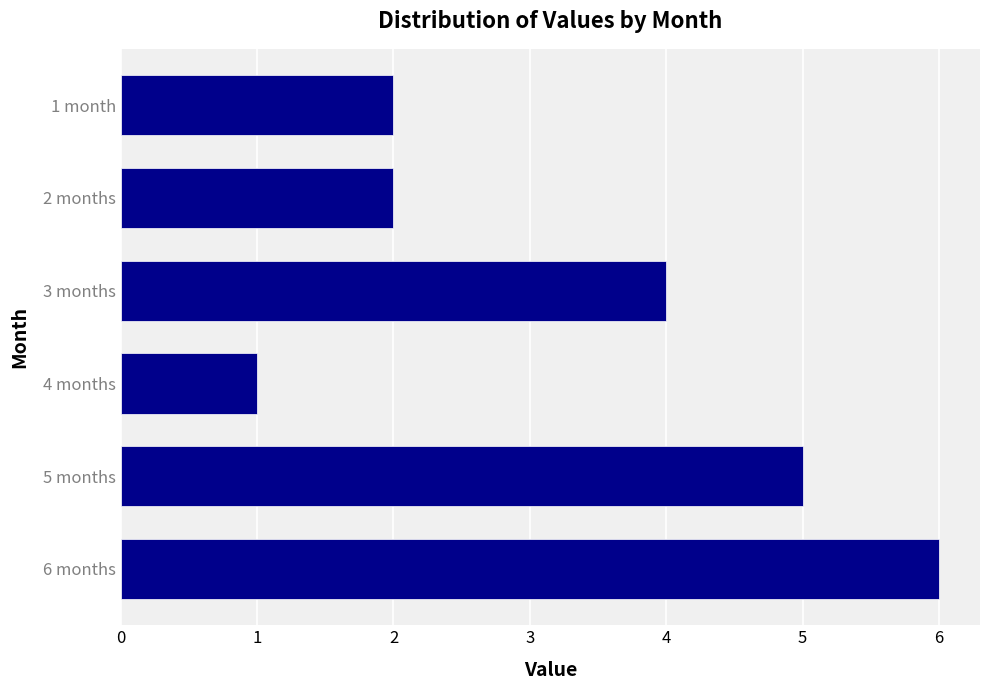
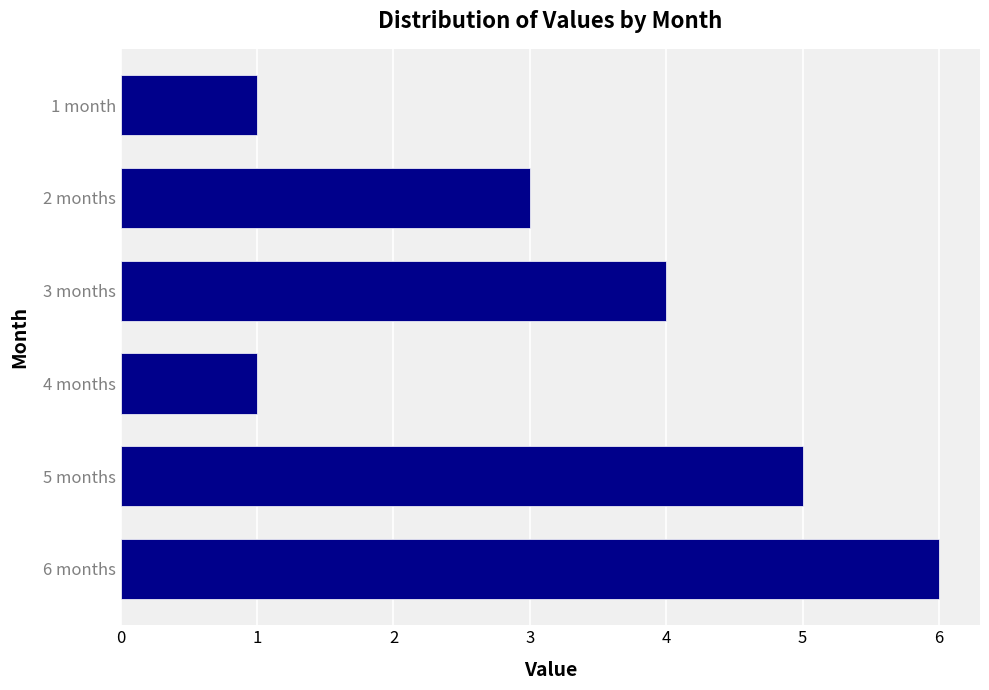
1 month: 2 -> 1
2 months: 2 -> 3
